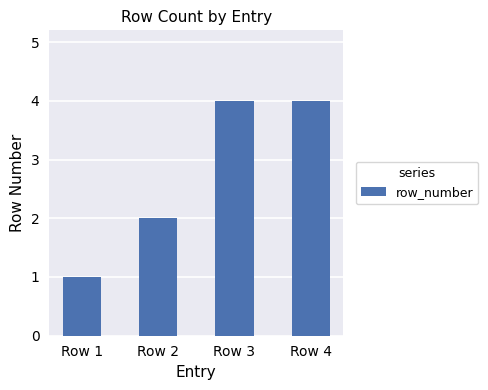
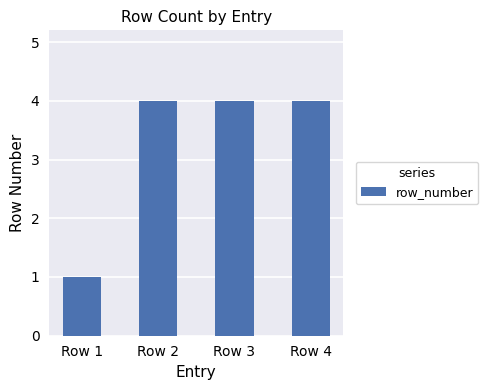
Row 2: 2 -> 4
